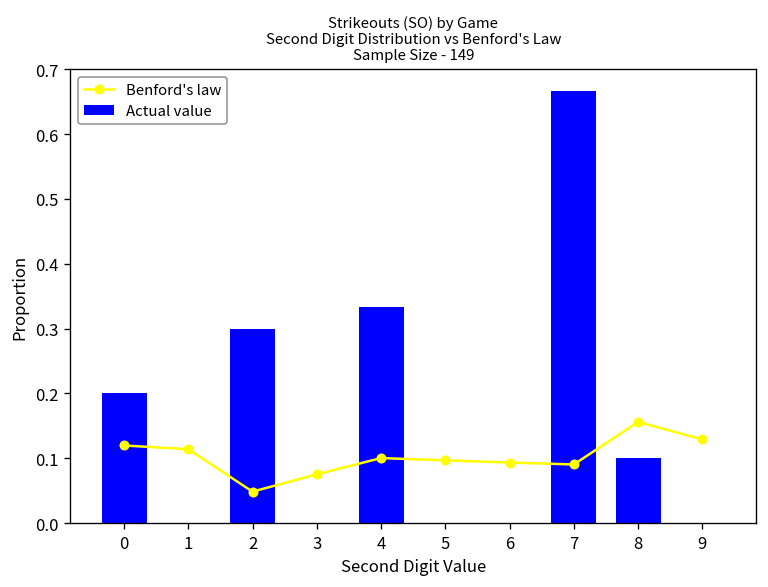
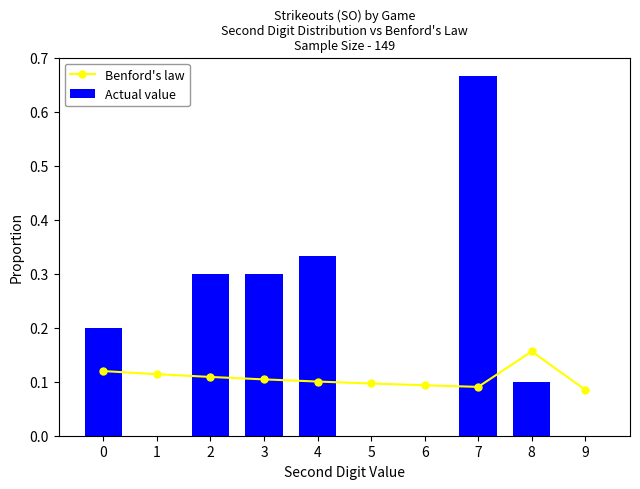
Benford's law, 2: 0.05 -> 0.11
Benford's law, 3: 0.08 -> 0.10
Actual value, 3: 0.0 -> 0.3
Benford's law, 9: 0.13 -> 0.09
